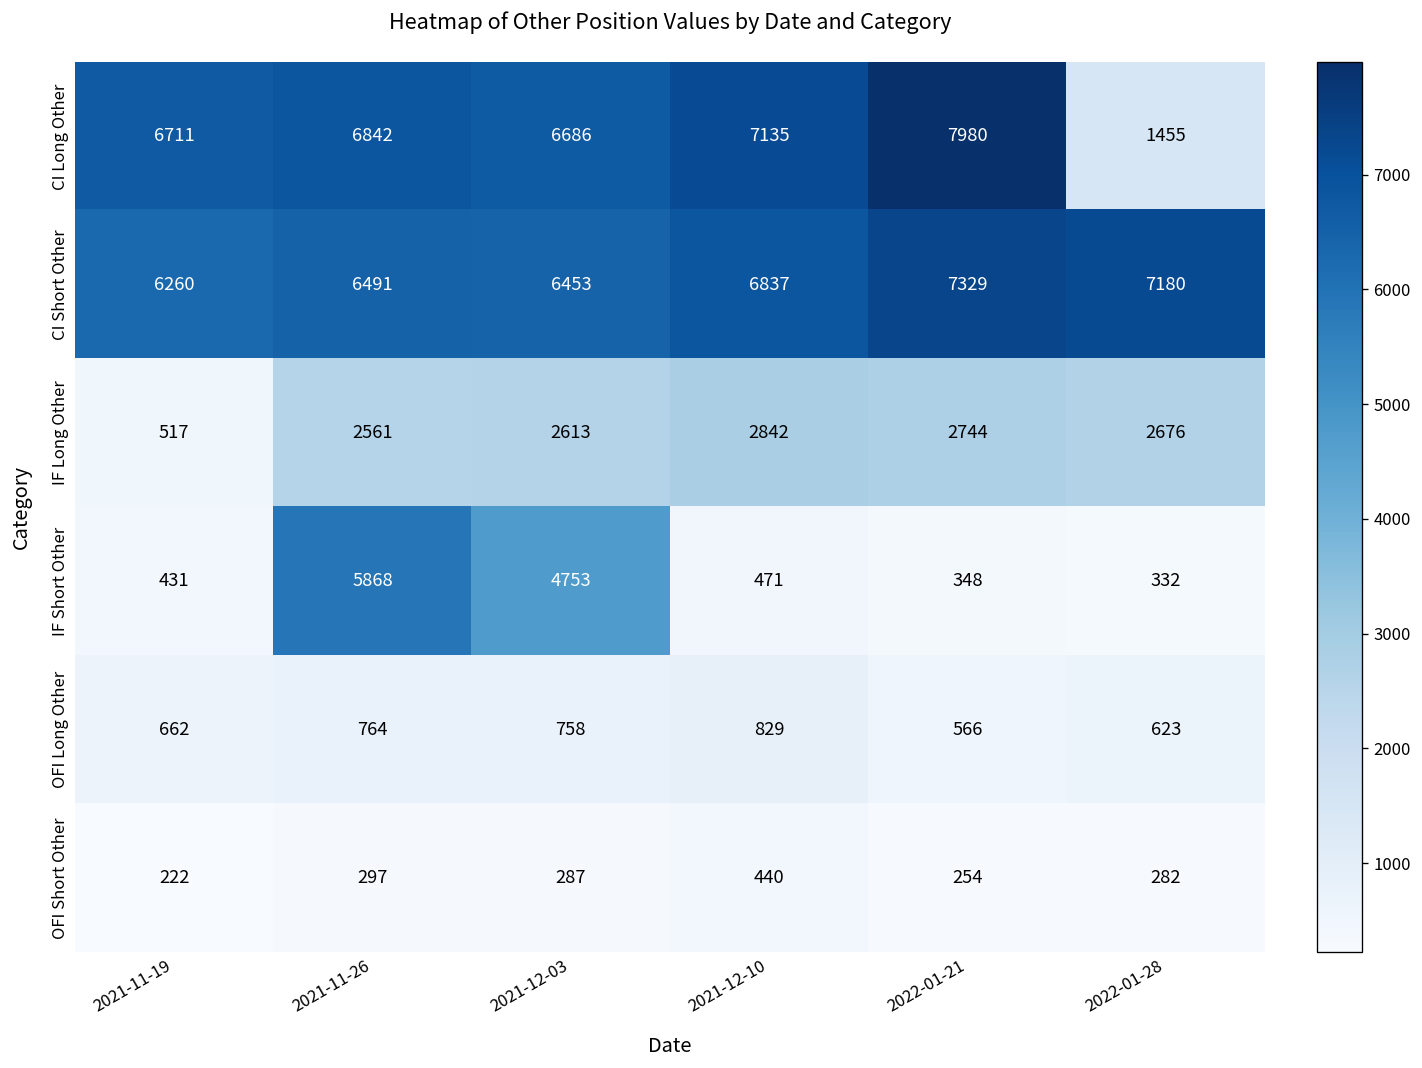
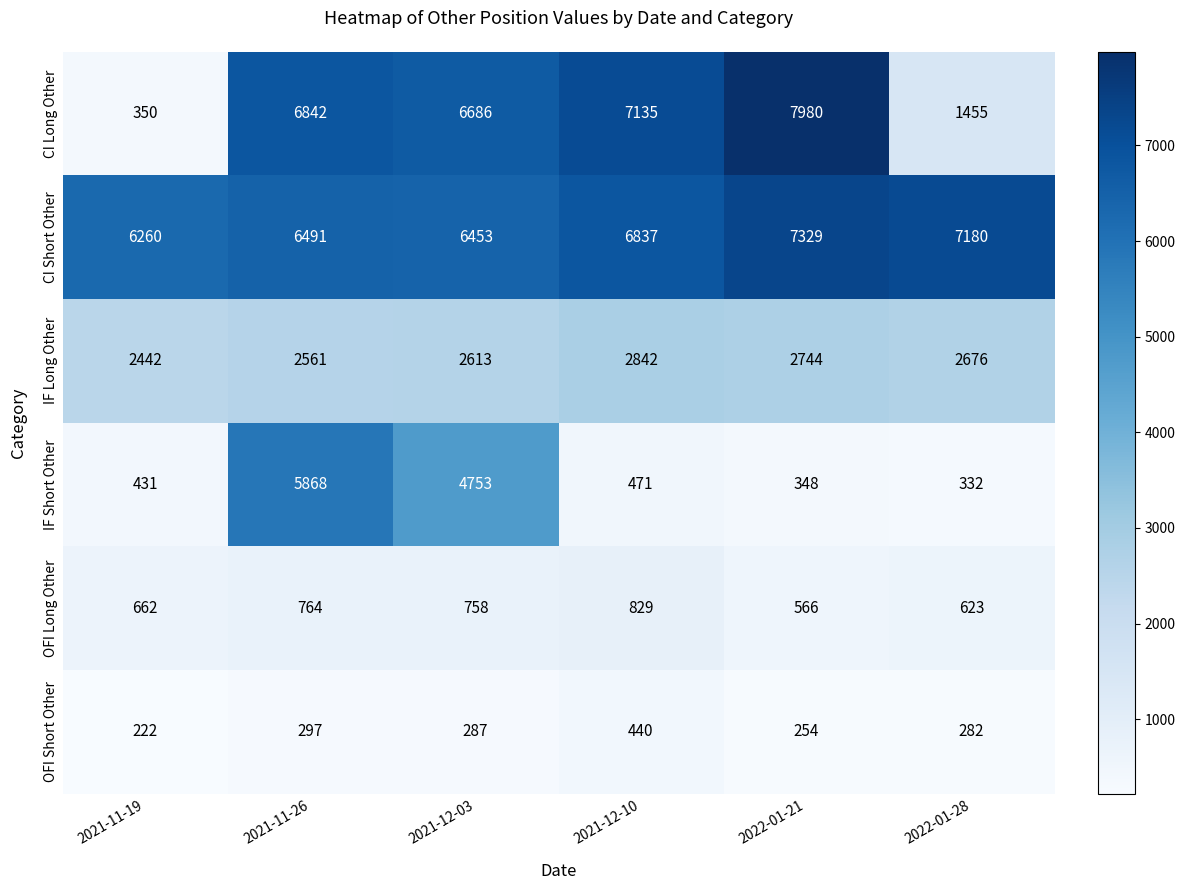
CI Long Other, 2021-11-19: 6711 -> 350
IF Long Other, 2021-11-19: 517 -> 2442
